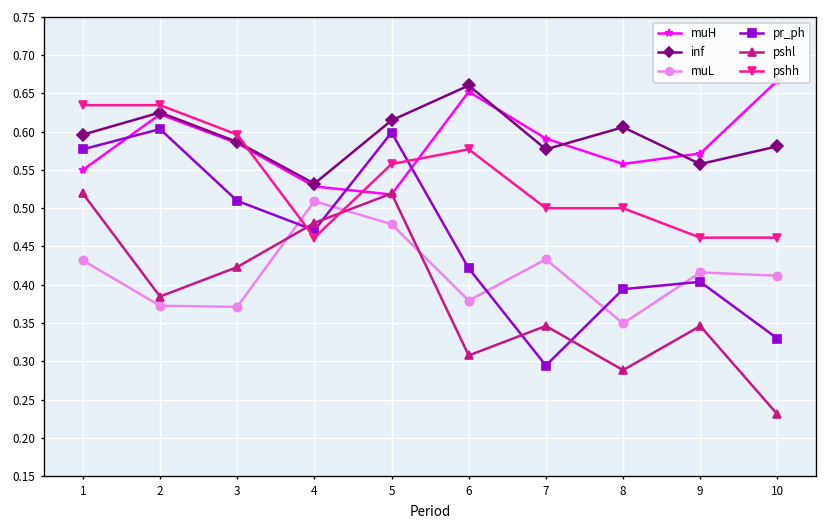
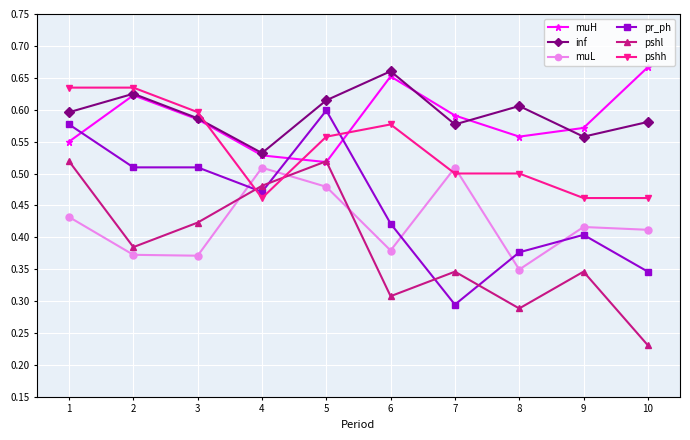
pr_ph, 2: 0.60 -> 0.51
muL, 7: 0.43 -> 0.51
pr_ph, 8: 0.39 -> 0.38
pr_ph, 10: 0.33 -> 0.35
